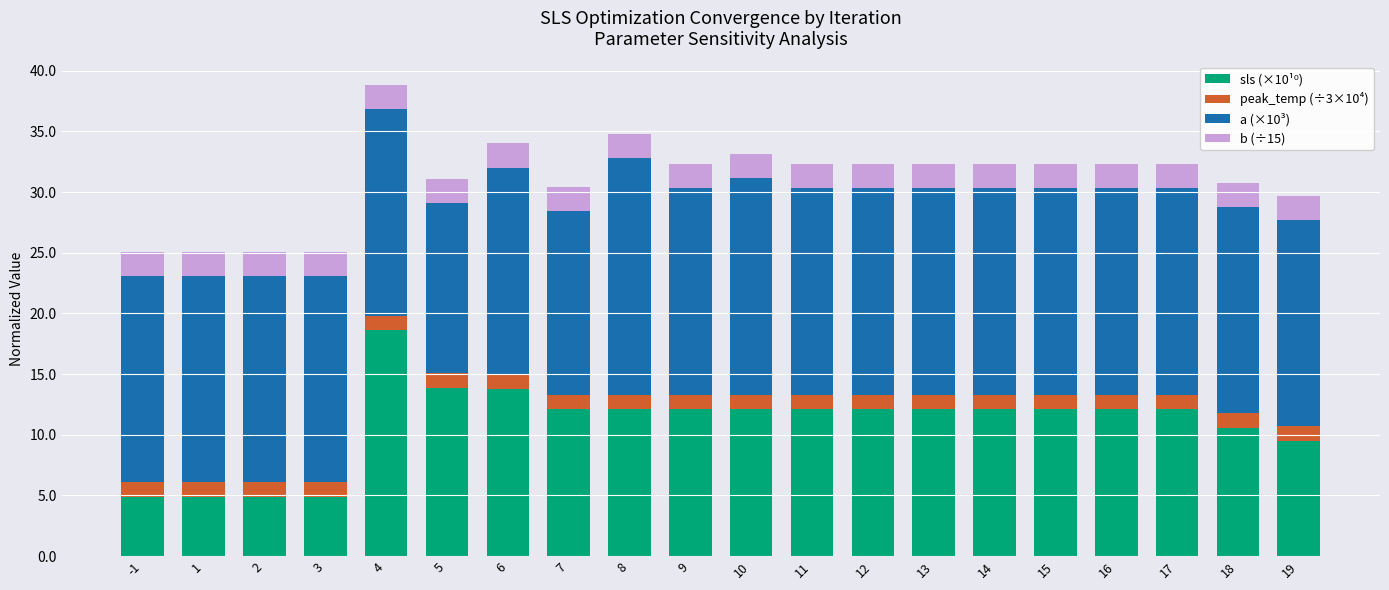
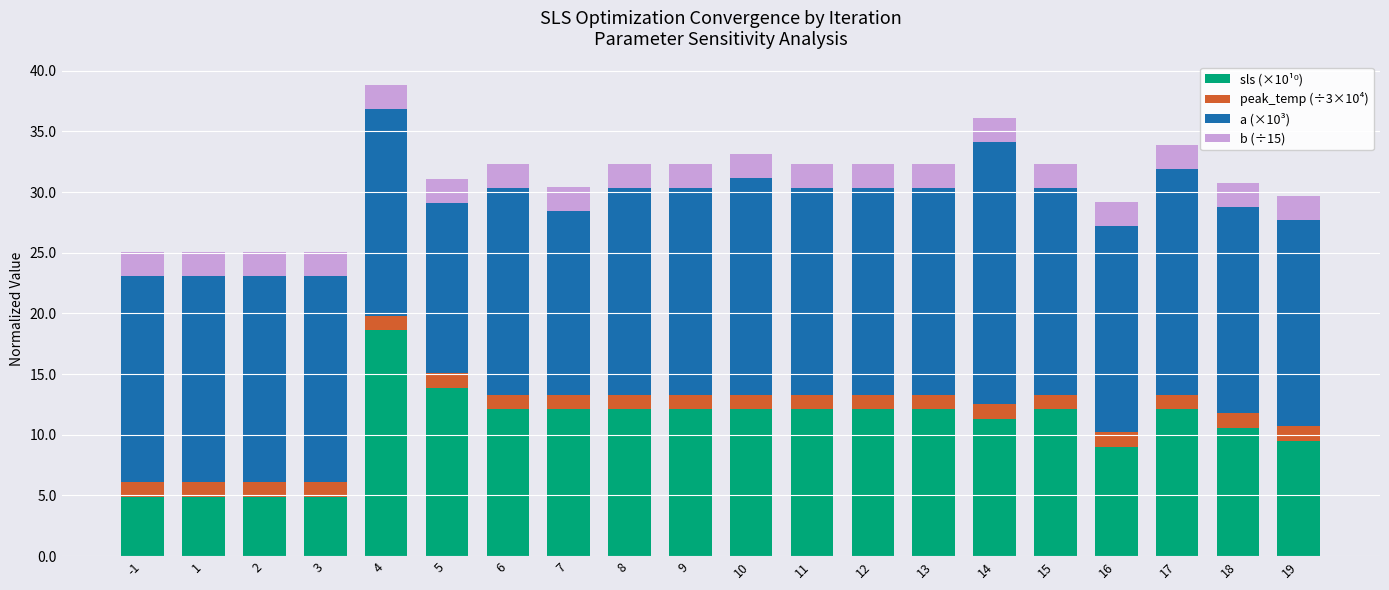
sls (×10¹⁰), 6: 13.8 -> 12.1
a (×10³), 8: 19.5 -> 17.0
sls (×10¹⁰), 14: 12.1 -> 11.3
a (×10³), 14: 17.0 -> 21.6
sls (×10¹⁰), 16: 12.1 -> 9.0
a (×10³), 17: 17.0 -> 18.6
